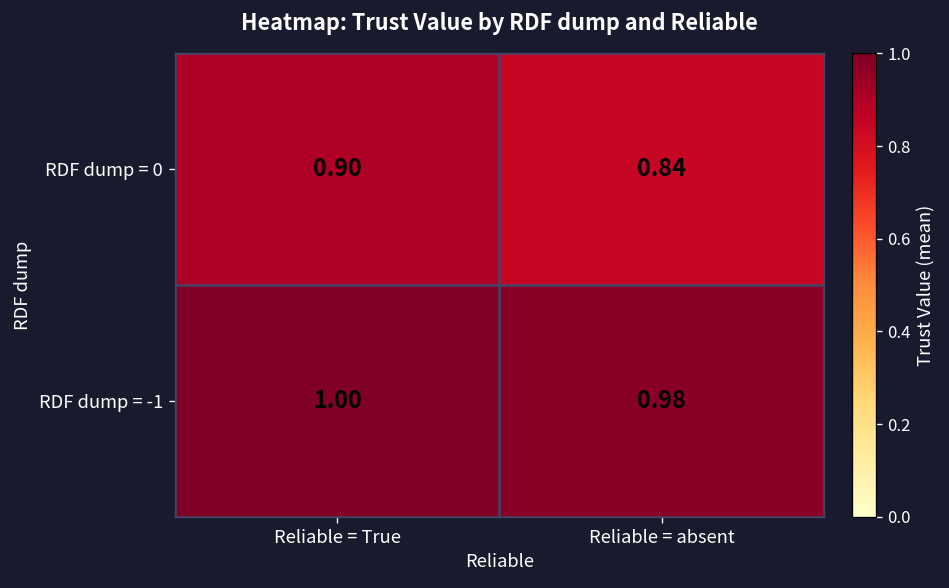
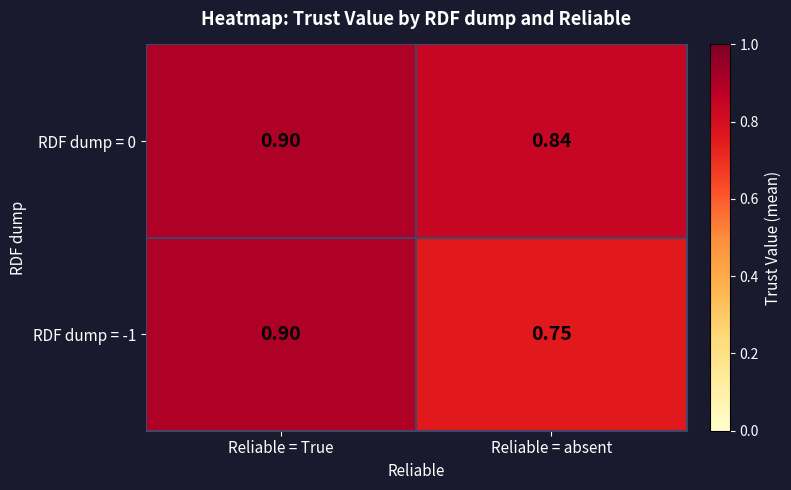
RDF dump = -1, Reliable = True: 1.00 -> 0.90
RDF dump = -1, Reliable = absent: 0.98 -> 0.75
